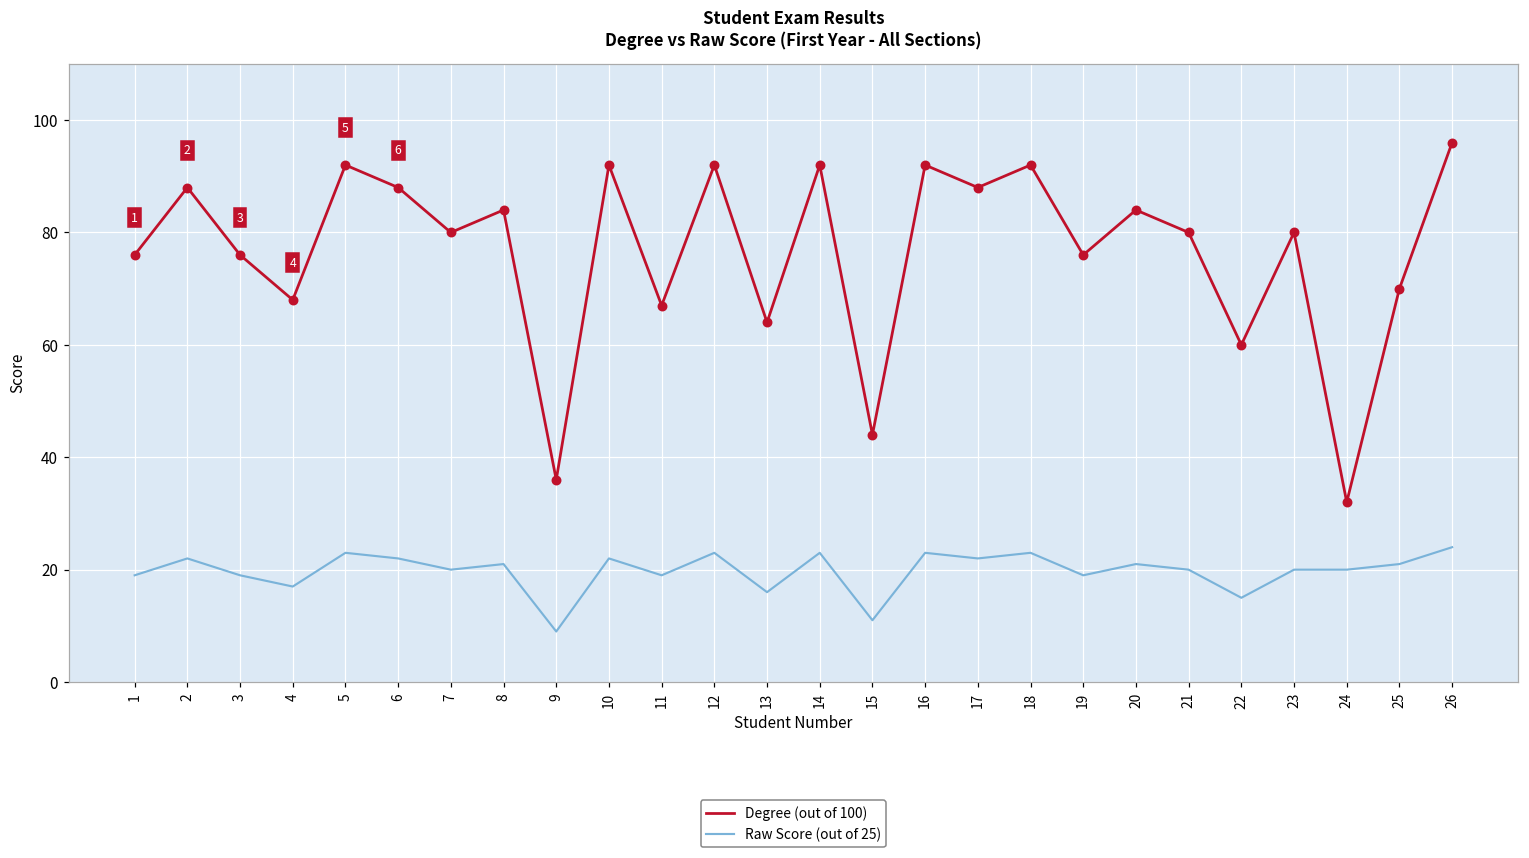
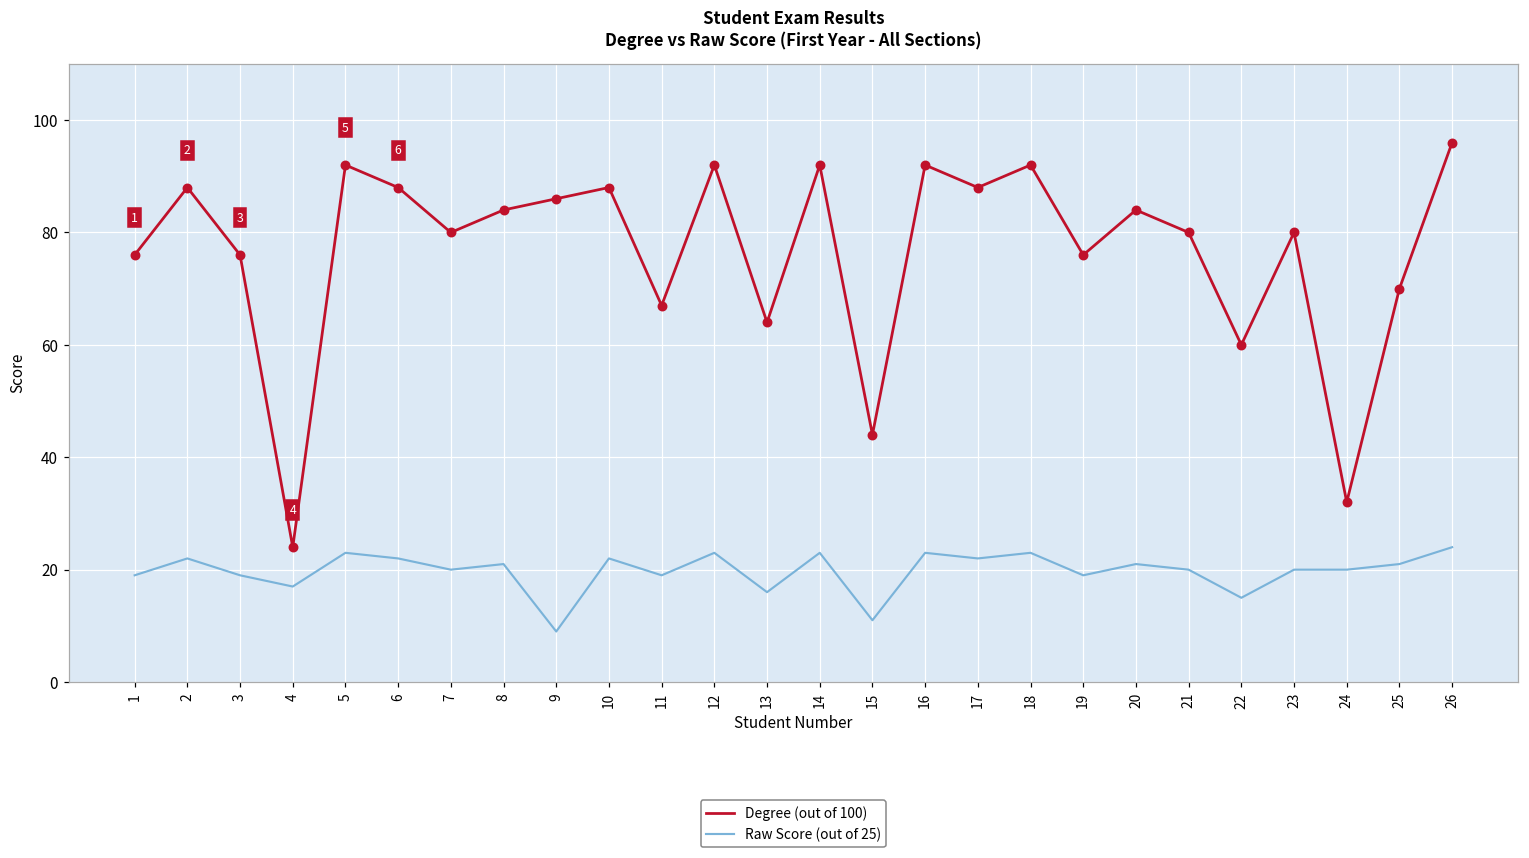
Degree (out of 100), 4: 68 -> 24
Degree (out of 100), 9: 36 -> 86
Degree (out of 100), 10: 92 -> 88
